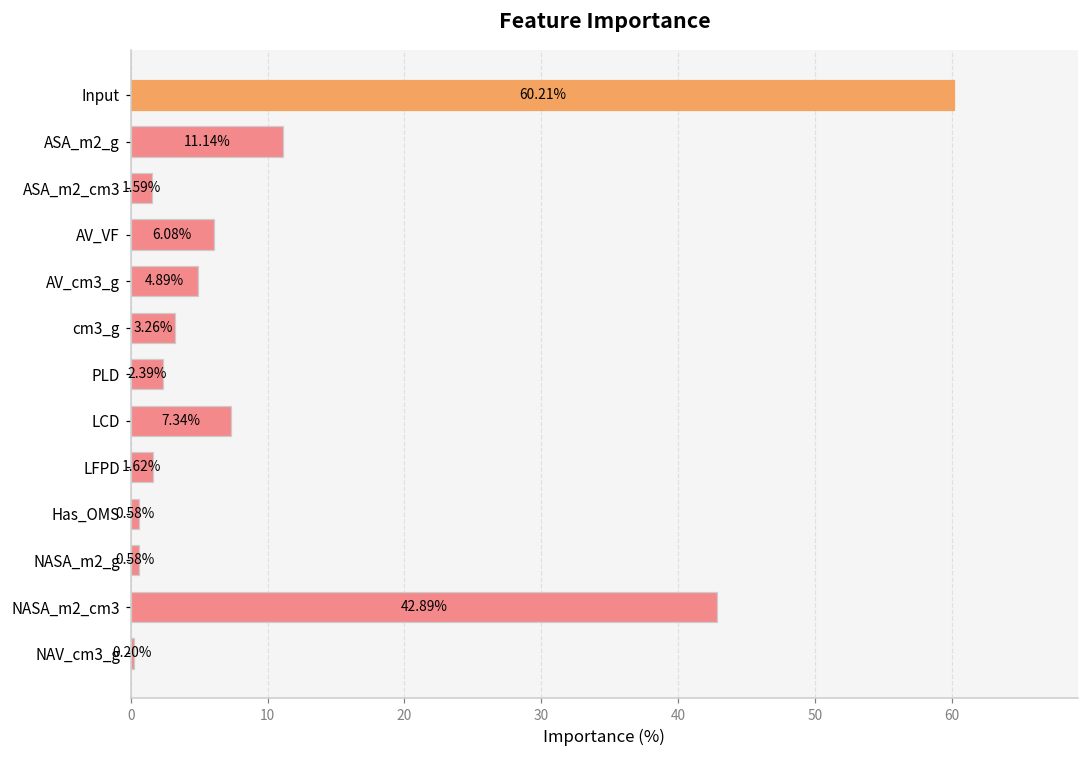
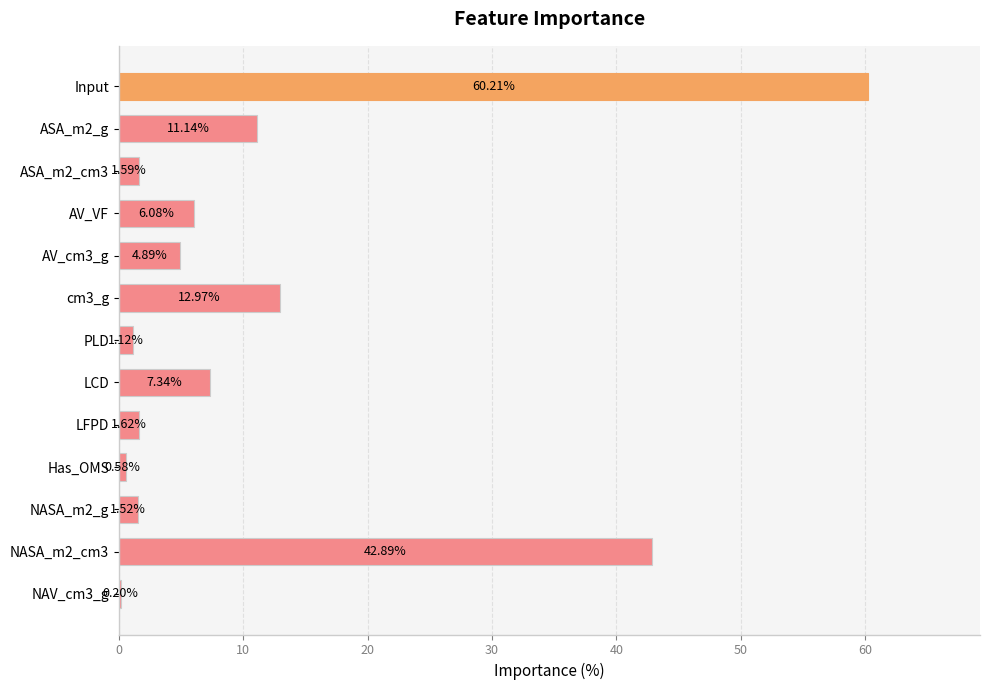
cm3_g: 3.26% -> 12.97%
PLD: 2.39% -> 1.12%
NASA_m2_g: 0.58% -> 1.52%
